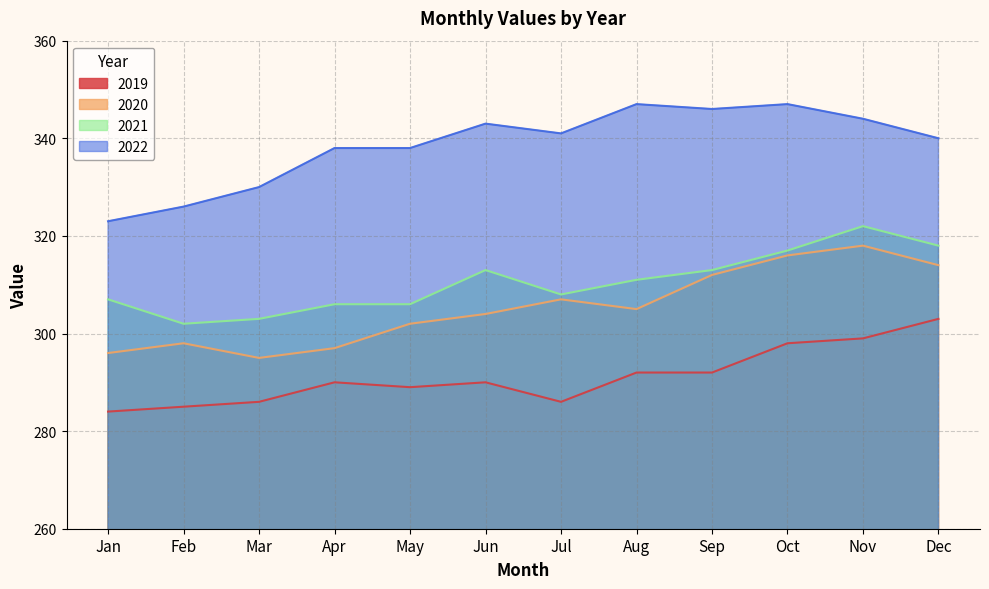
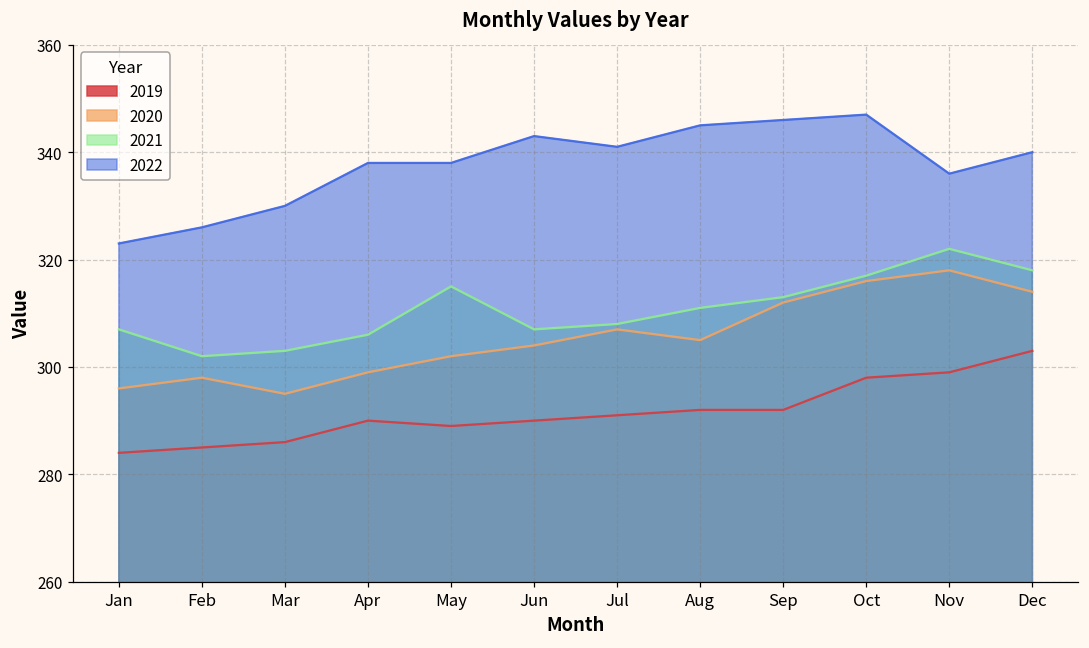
2020, Apr: 297 -> 299
2021, May: 306 -> 315
2021, Jun: 313 -> 307
2019, Jul: 286 -> 291
2022, Aug: 347 -> 345
2022, Nov: 344 -> 336
